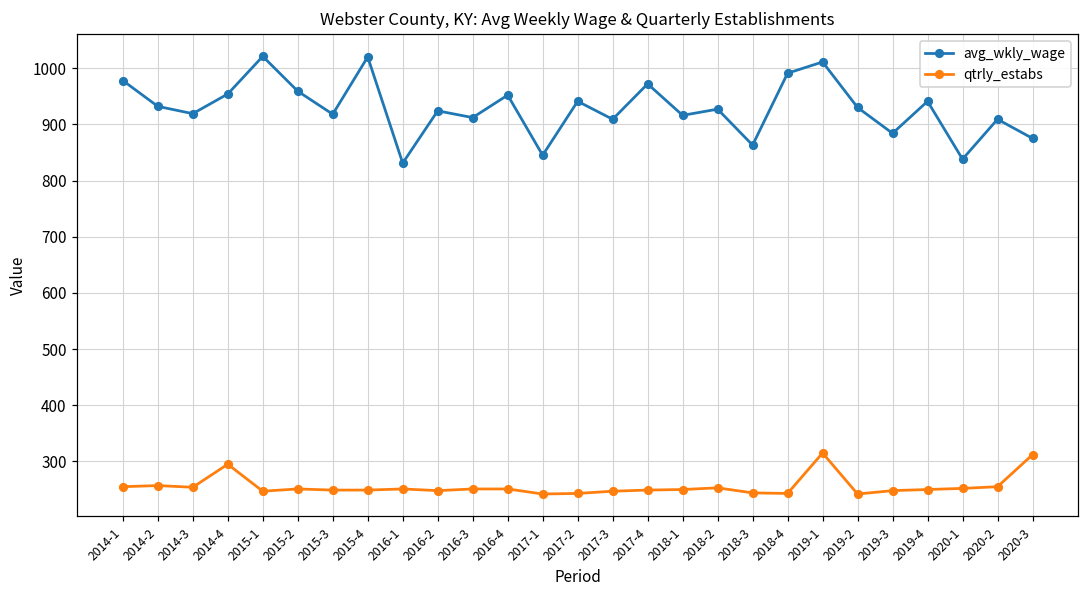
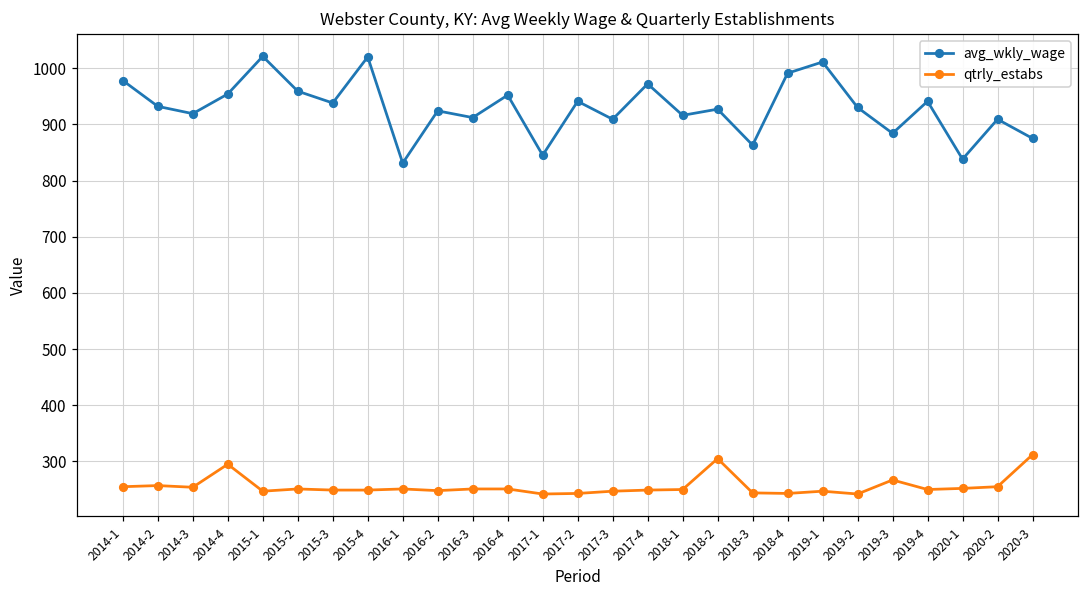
avg_wkly_wage, 2015-3: 920 -> 940
qtrly_estabs, 2018-2: 250 -> 310
qtrly_estabs, 2019-1: 320 -> 250
qtrly_estabs, 2019-3: 250 -> 270
